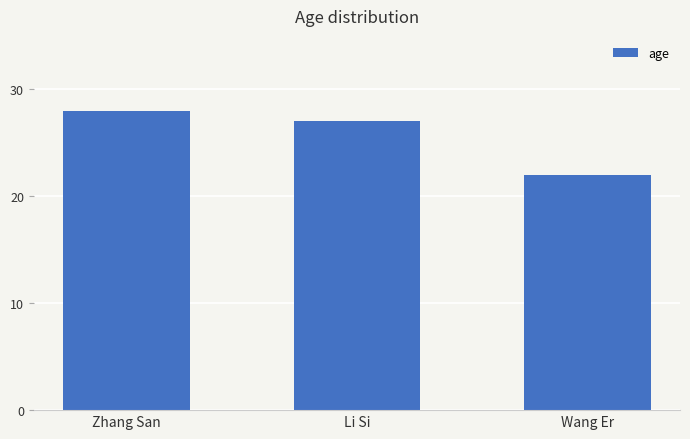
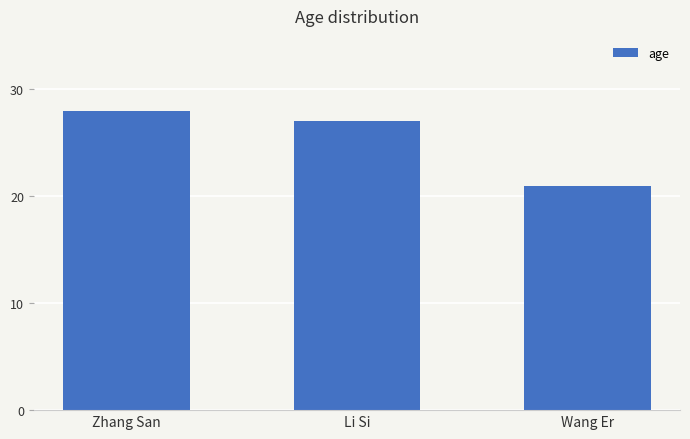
Wang Er: 22 -> 21
